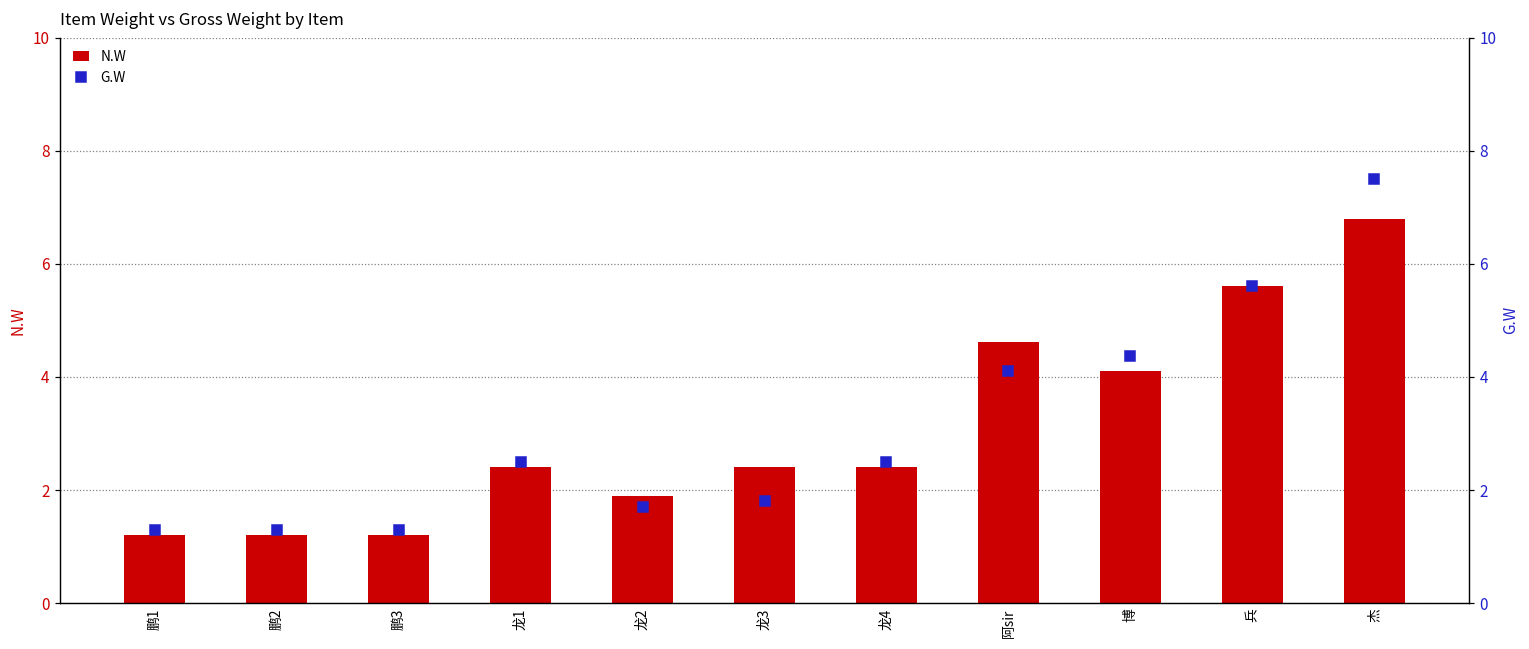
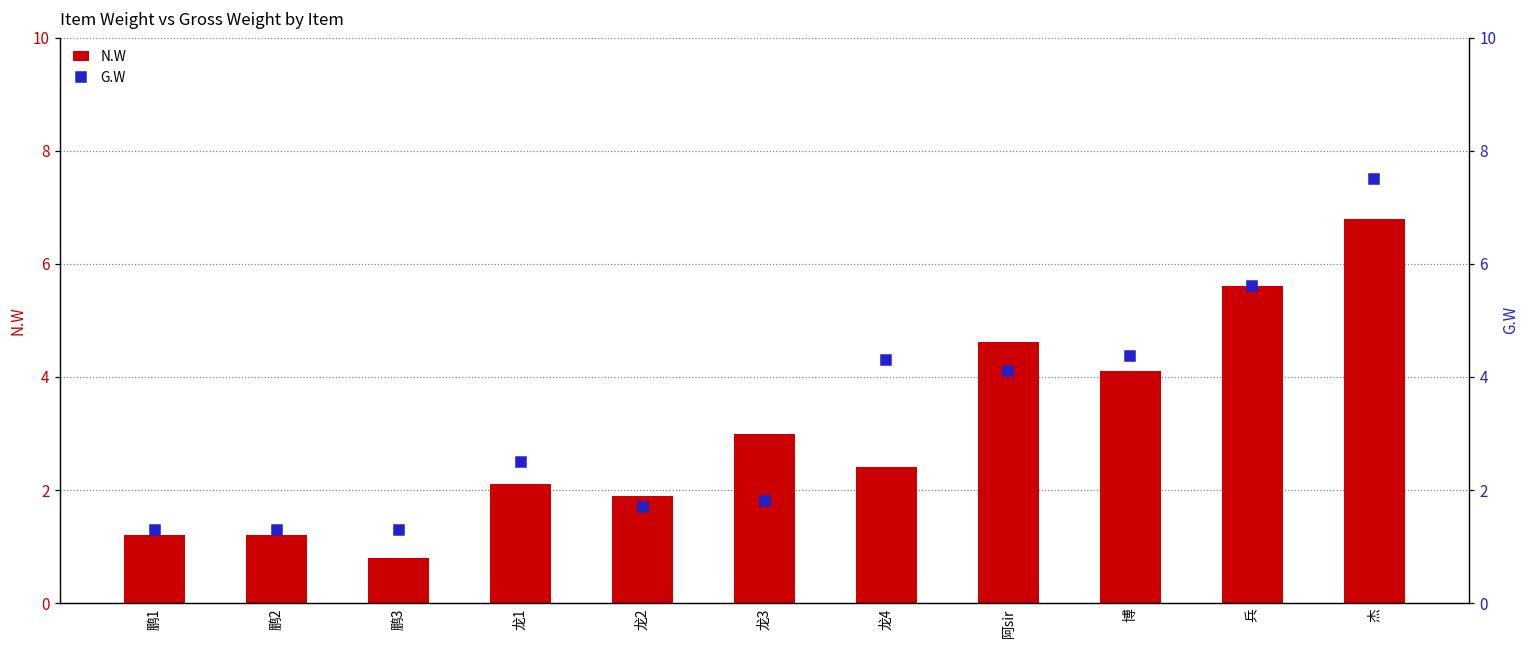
N.W, 鹏3: 1.2 -> 0.8
N.W, 龙1: 2.4 -> 2.1
N.W, 龙3: 2.4 -> 3.0
G.W, 龙4: 2.5 -> 4.3
